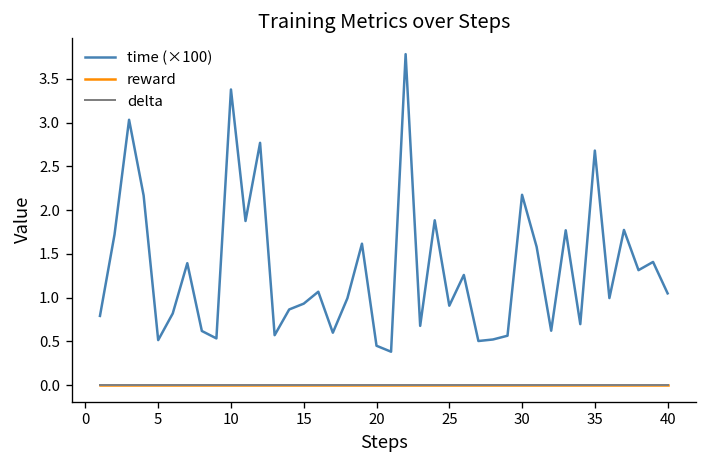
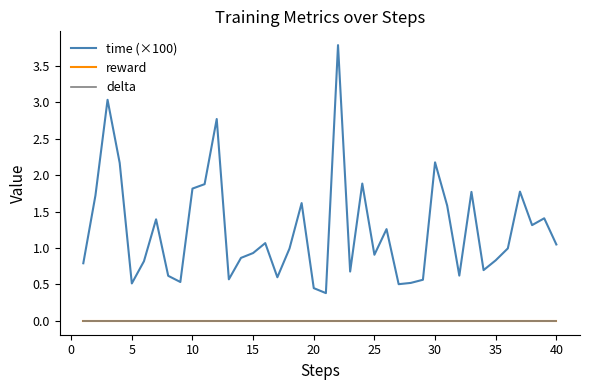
time (×100), 10: 3.4 -> 1.8
time (×100), 35: 2.7 -> 0.8
